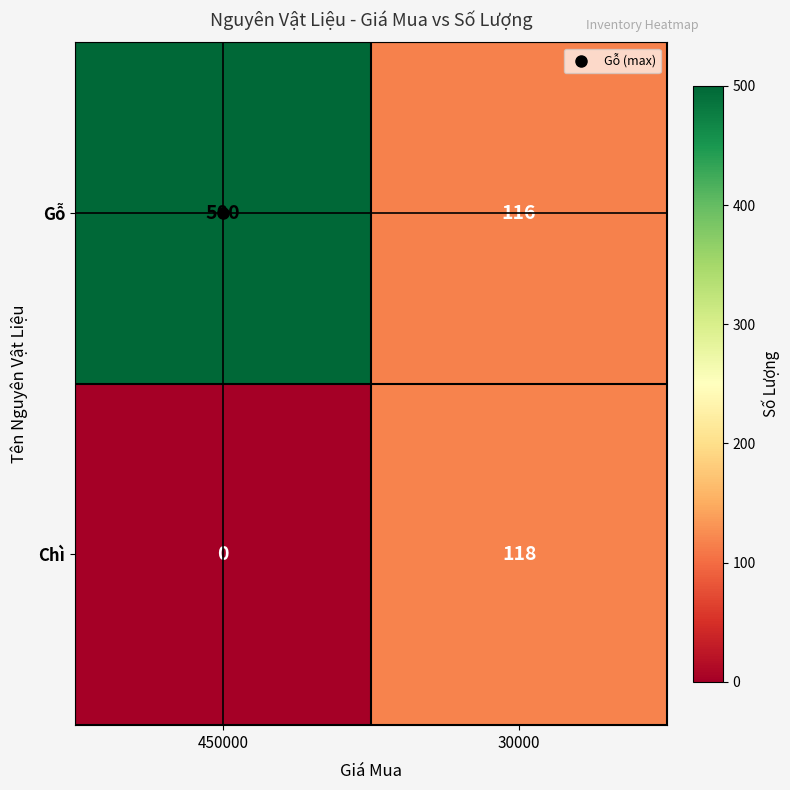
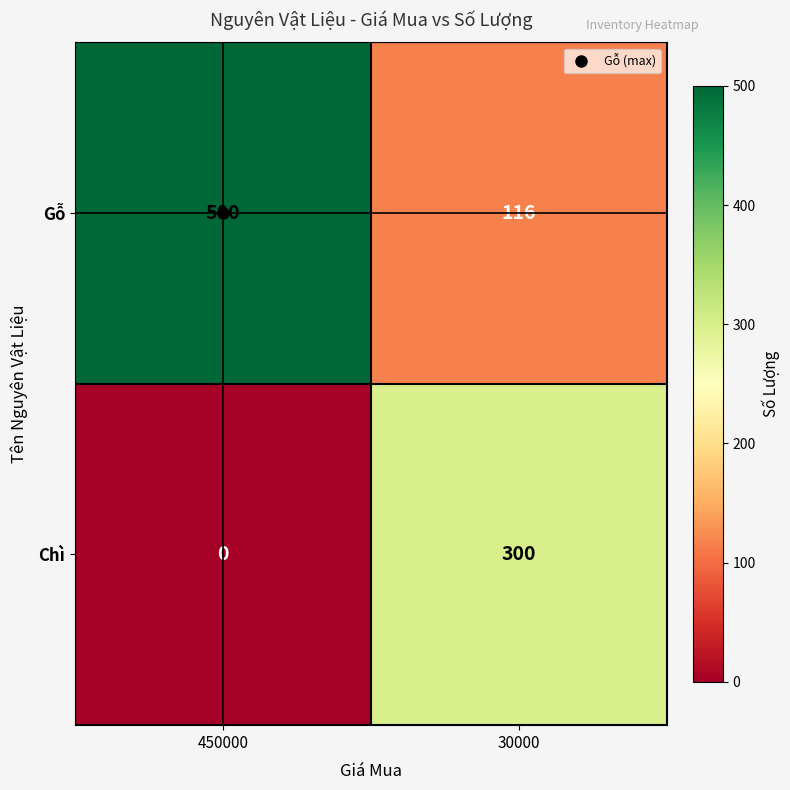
Chì, 30000: 118 -> 300
